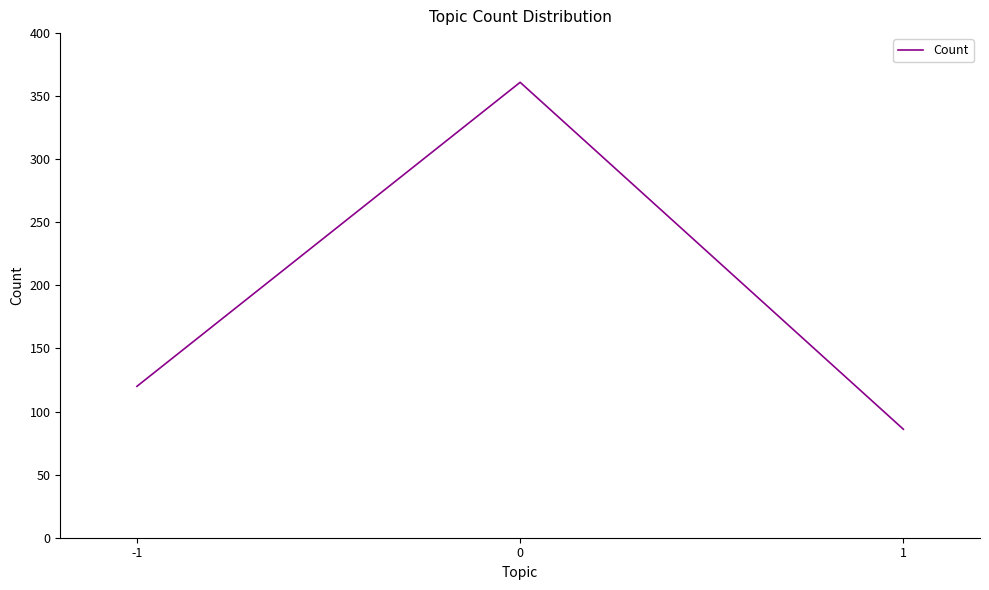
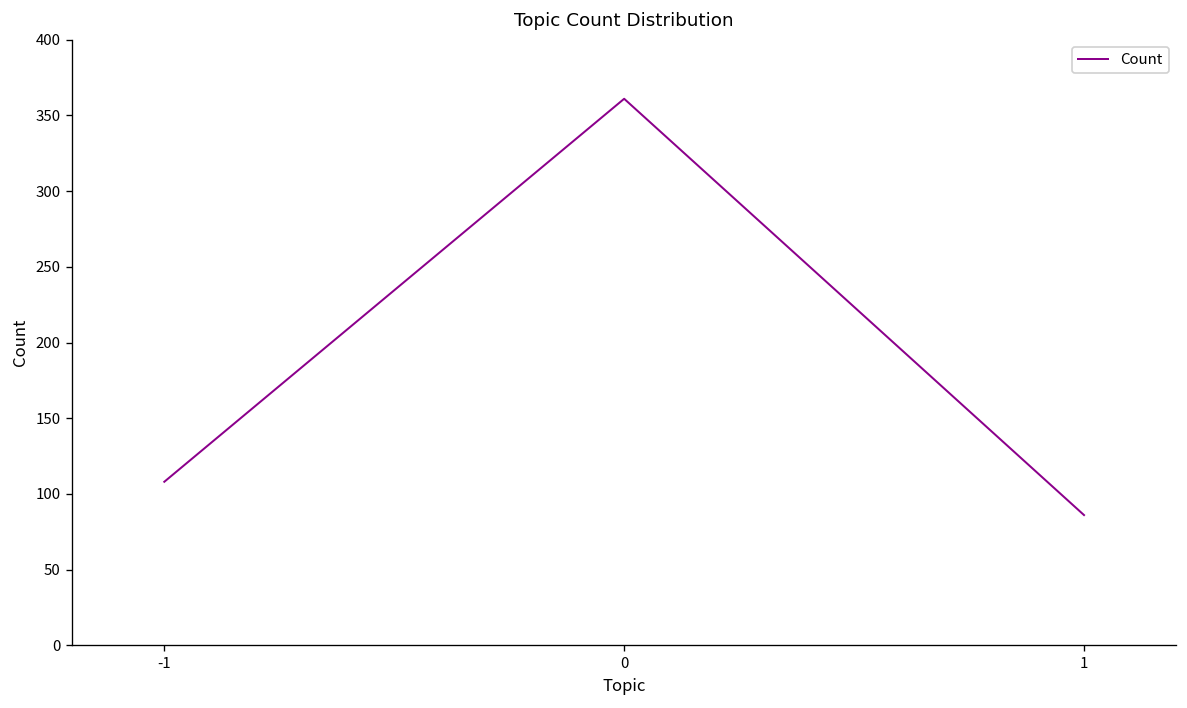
-1: 120 -> 108
